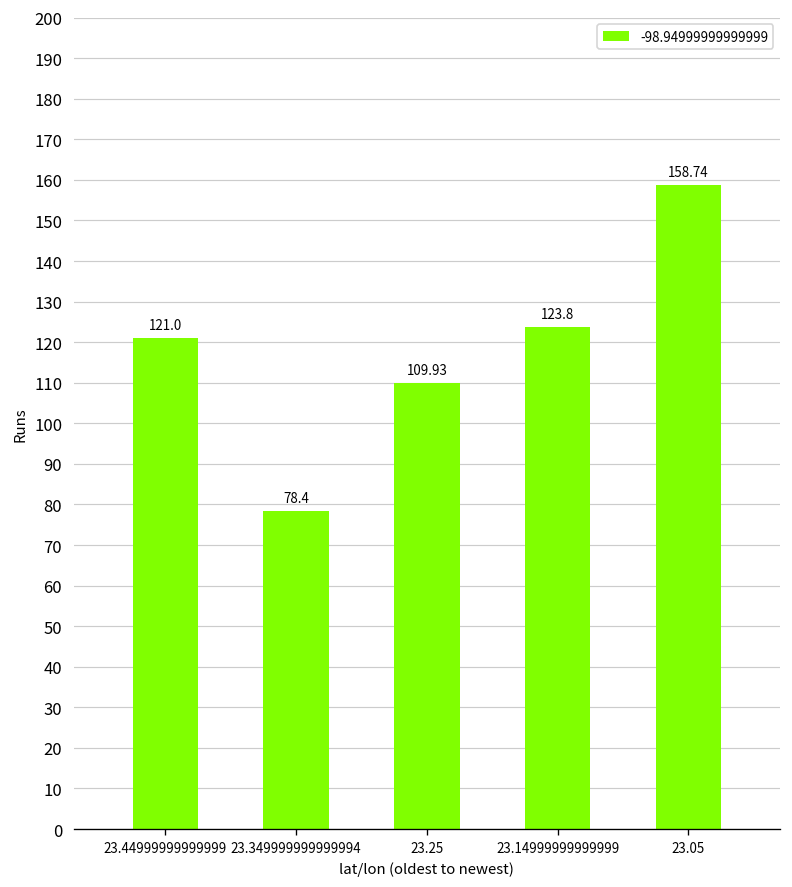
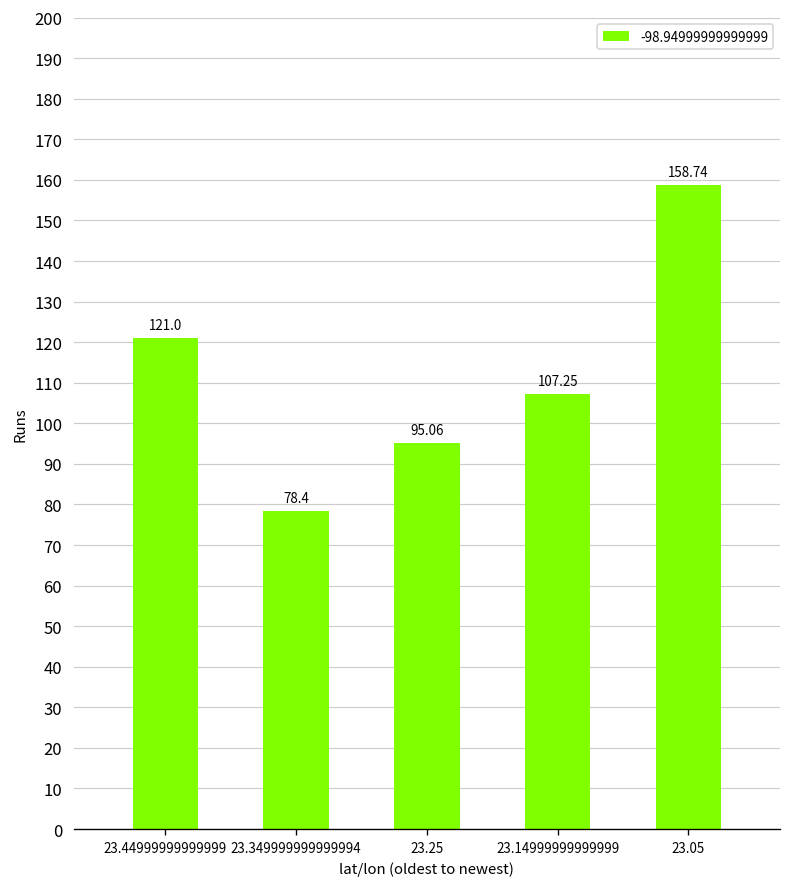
23.25: 109.93 -> 95.06
23.14999999999999: 123.8 -> 107.25
